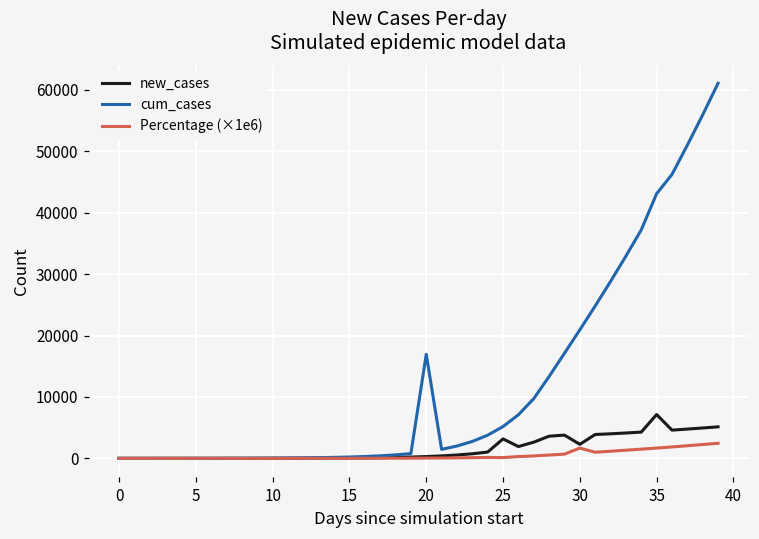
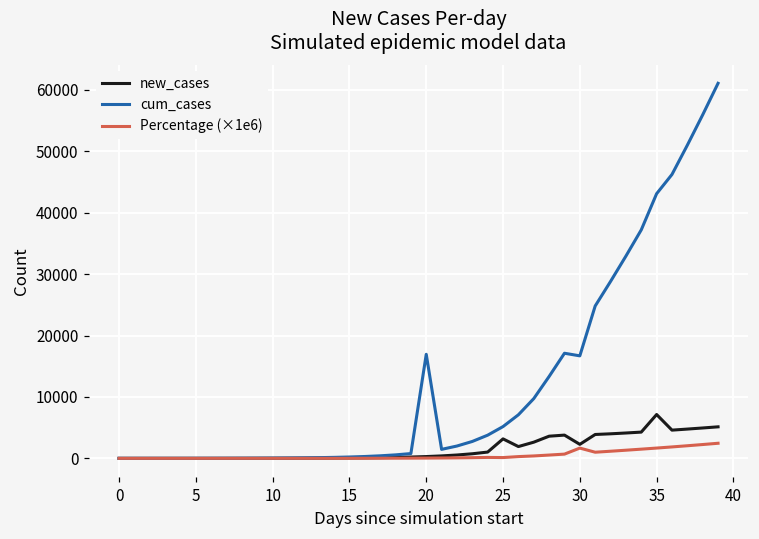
cum_cases, 30: 21000 -> 17000
